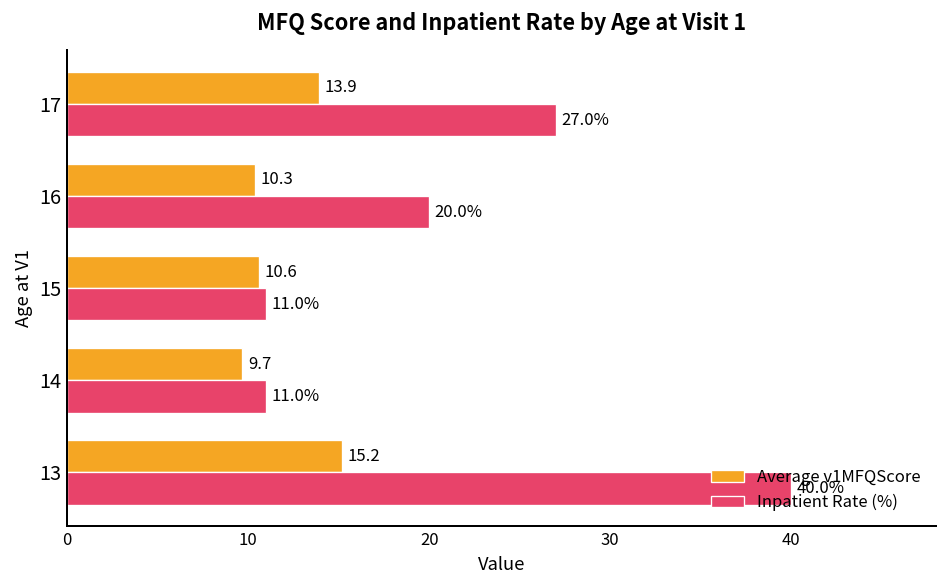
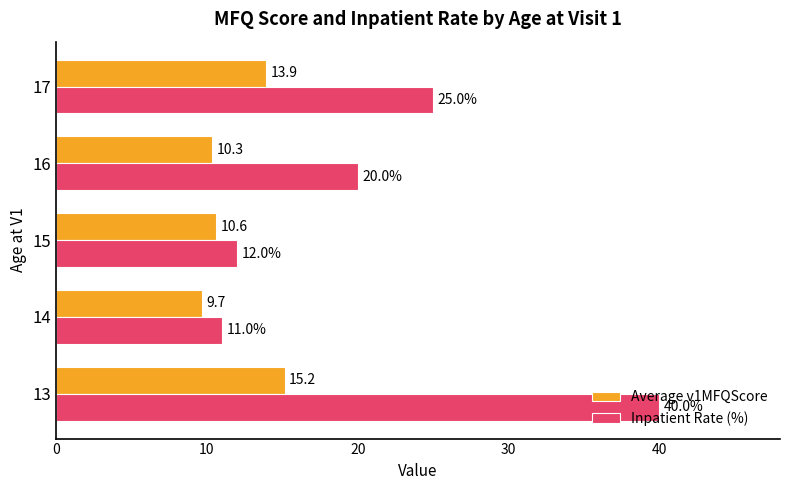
Inpatient Rate (%), 17: 27.0% -> 25.0%
Inpatient Rate (%), 15: 11.0% -> 12.0%
